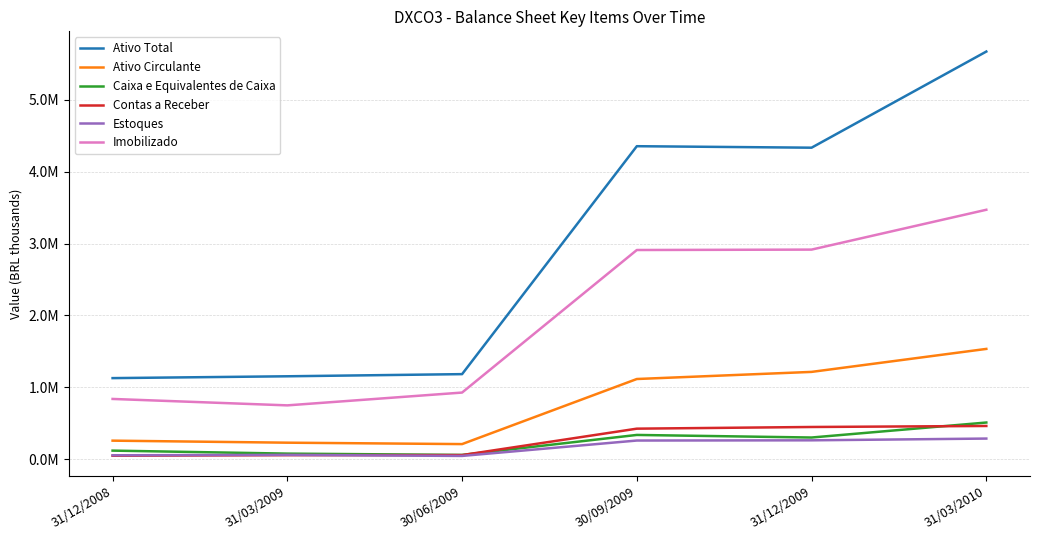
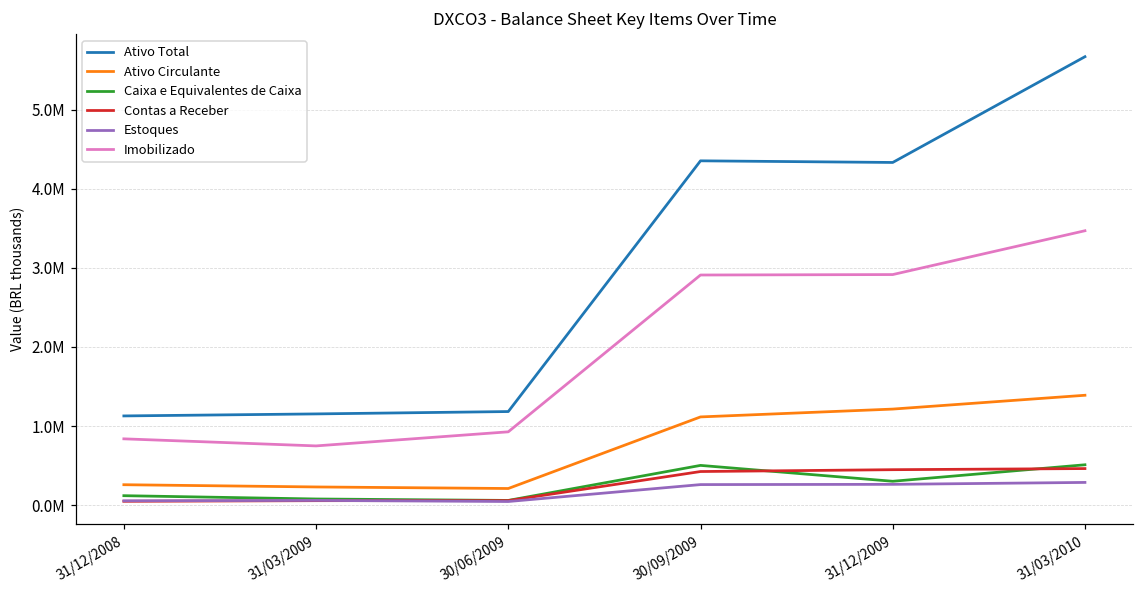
Caixa e Equivalentes de Caixa, 30/09/2009: 300000 -> 500000
Ativo Circulante, 31/03/2010: 1500000 -> 1400000
